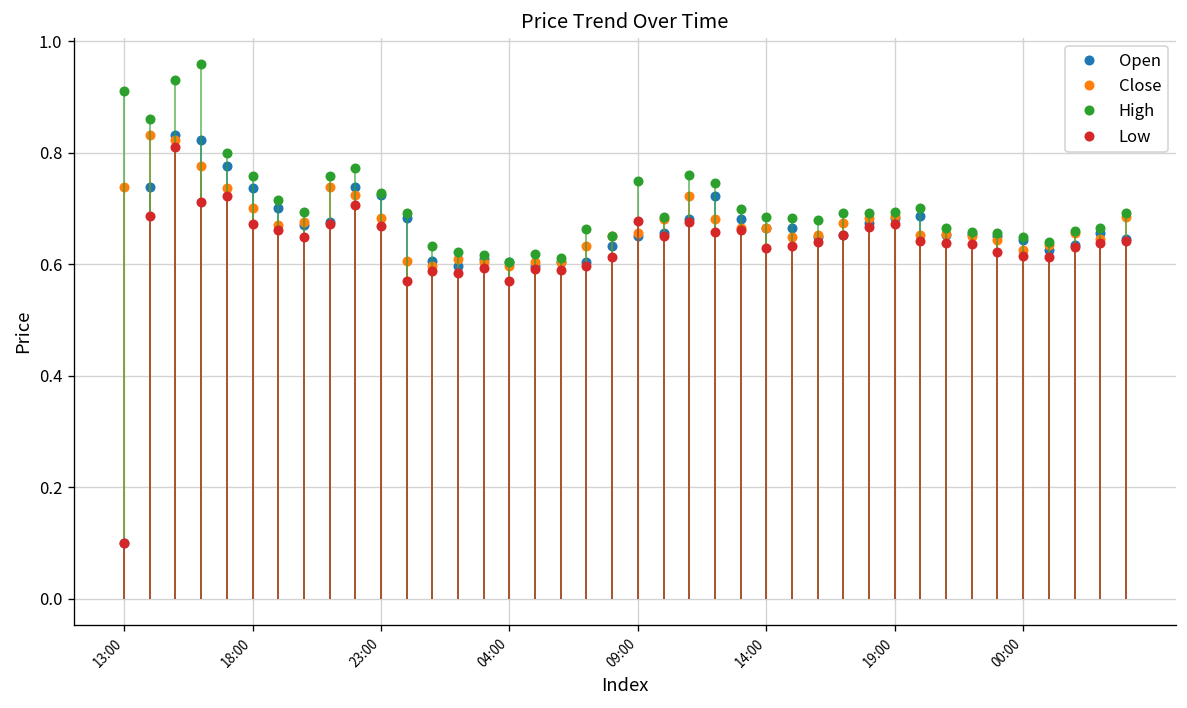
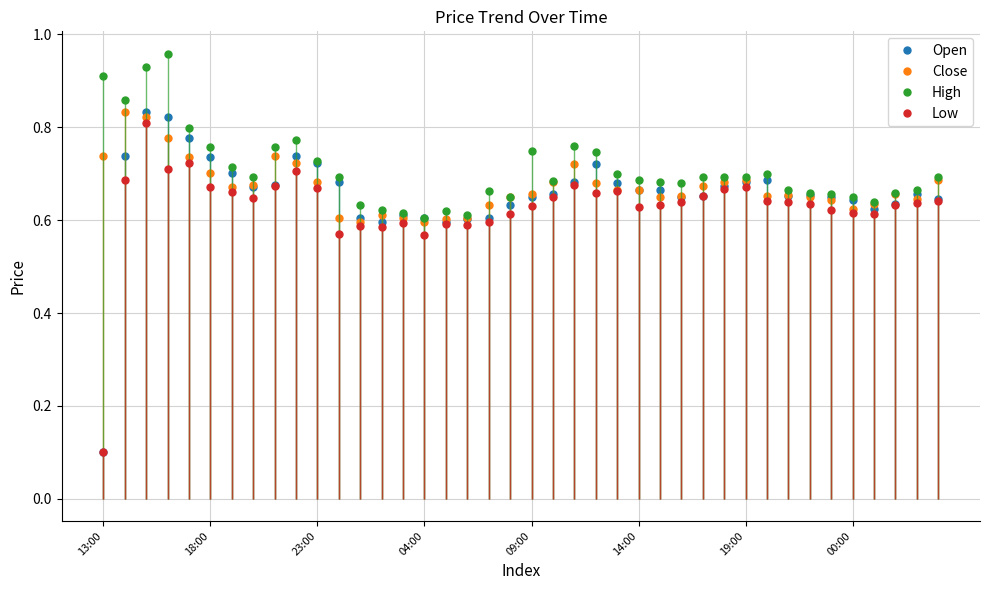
Low, 09:00: 0.68 -> 0.63
